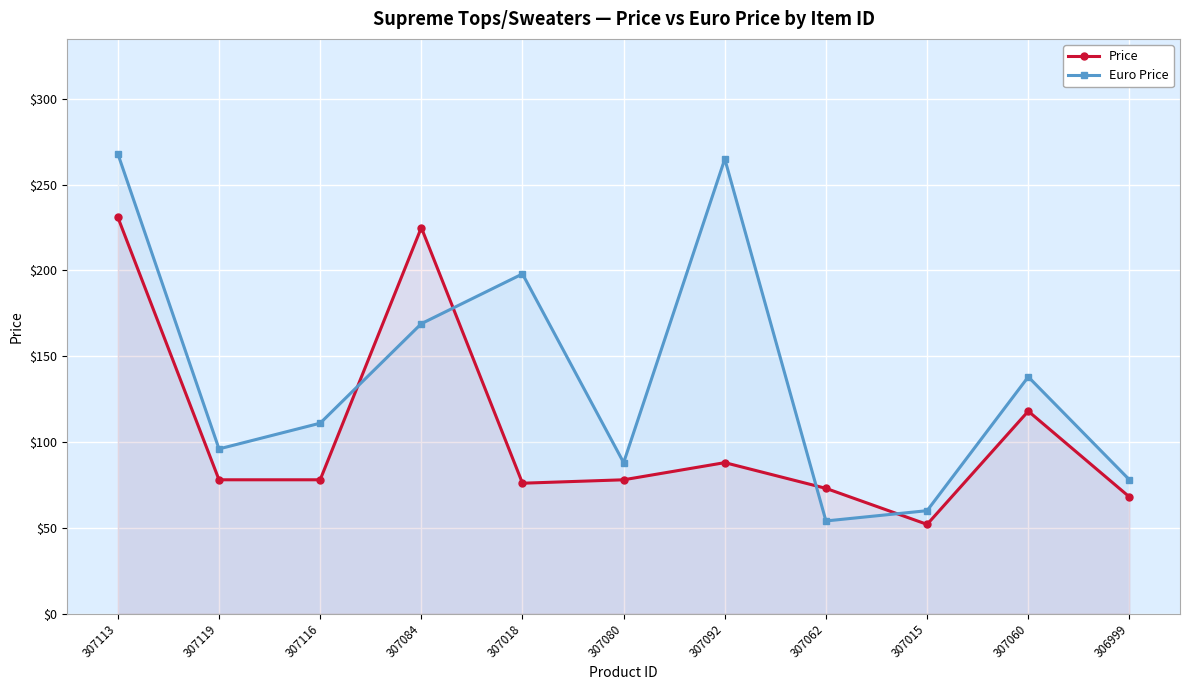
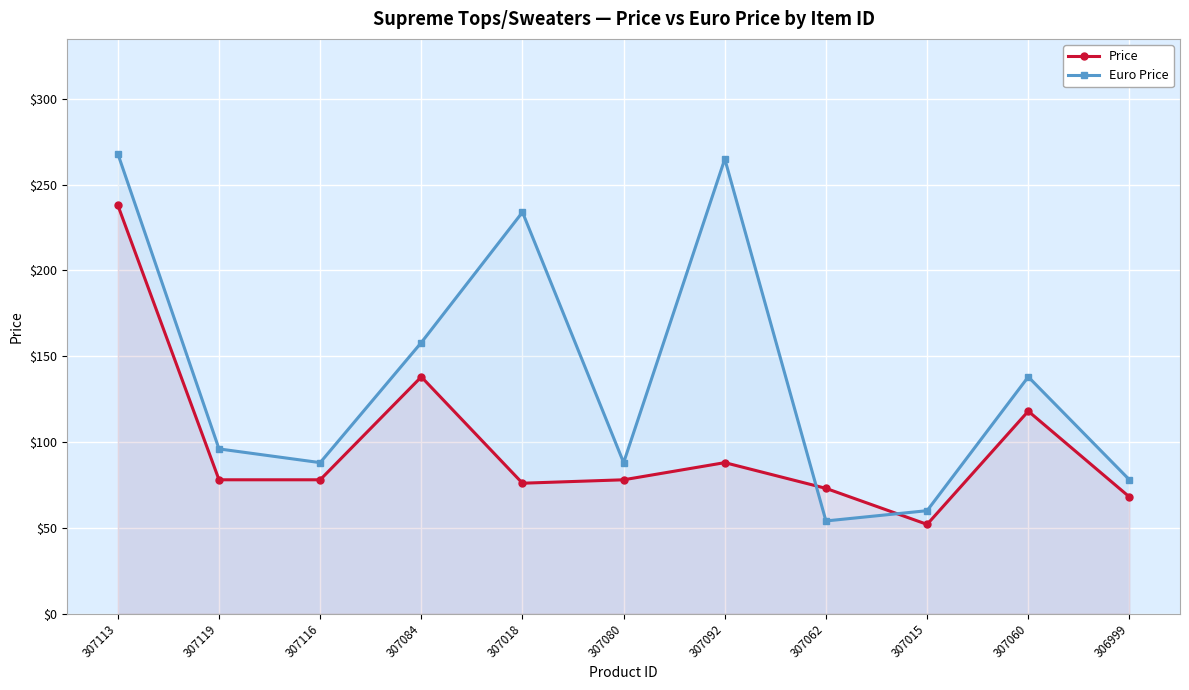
Price, 307113: $231 -> $238
Euro Price, 307116: $111 -> $88
Price, 307084: $225 -> $138
Euro Price, 307084: $169 -> $158
Euro Price, 307018: $198 -> $234
